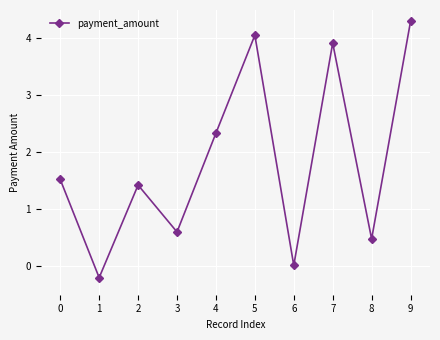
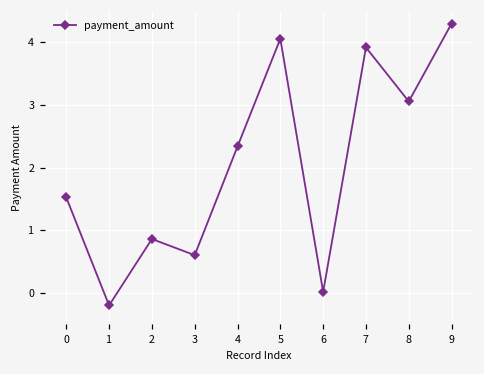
2: 1.4 -> 0.9
8: 0.5 -> 3.1
